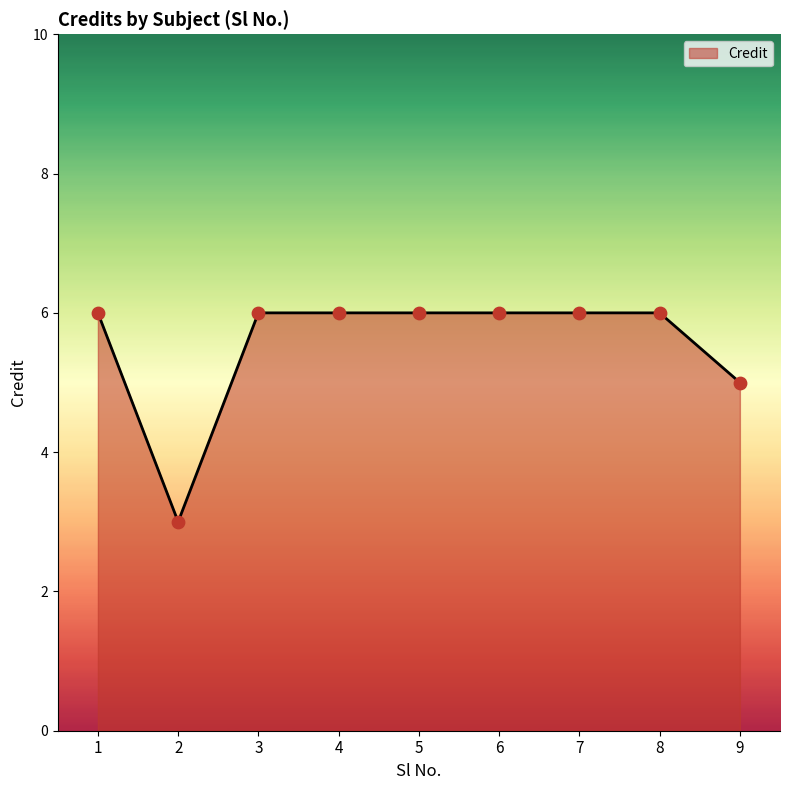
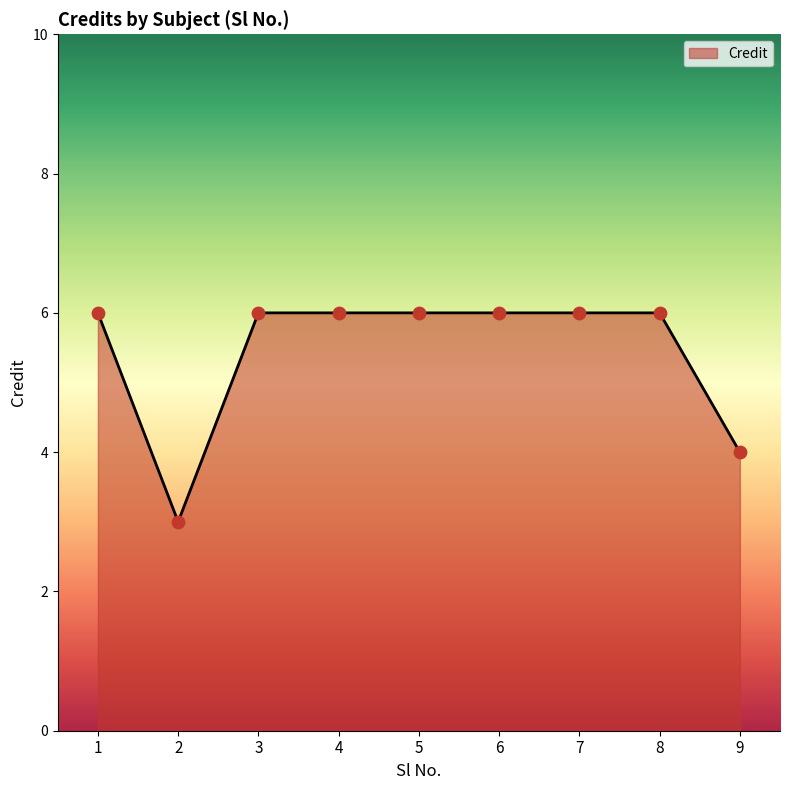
9: 5 -> 4
